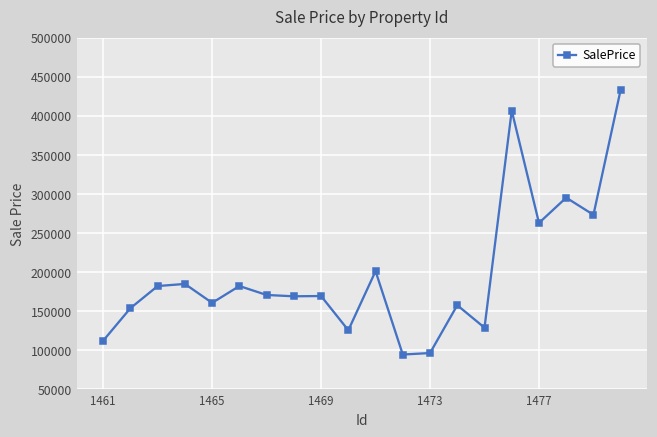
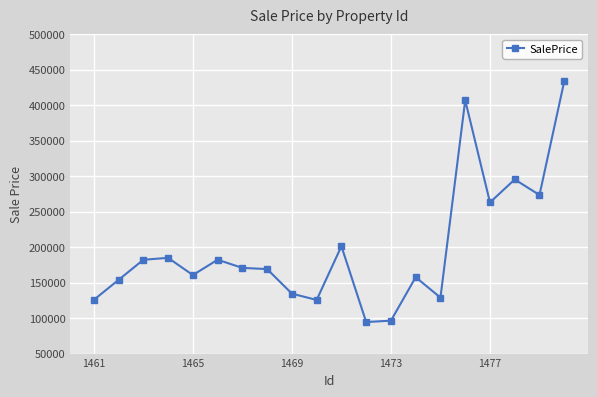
1461: 110000 -> 130000
1469: 170000 -> 130000
